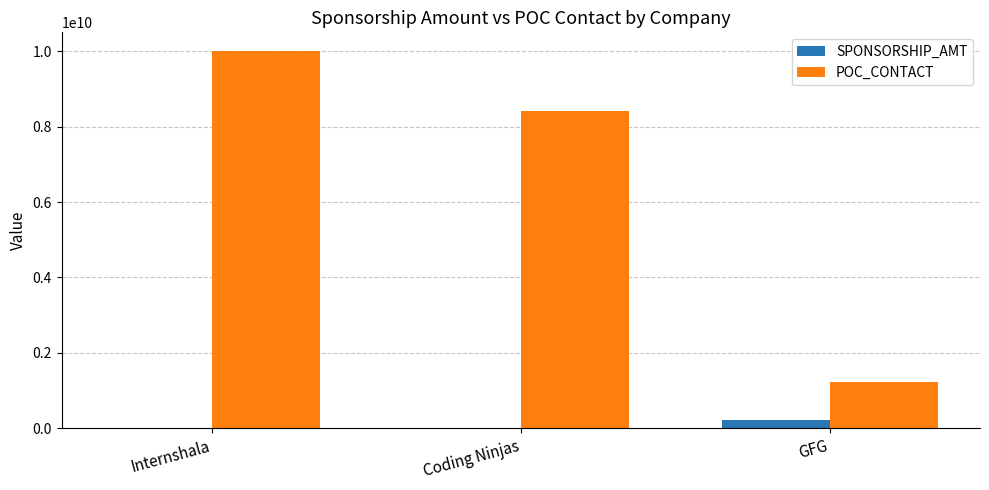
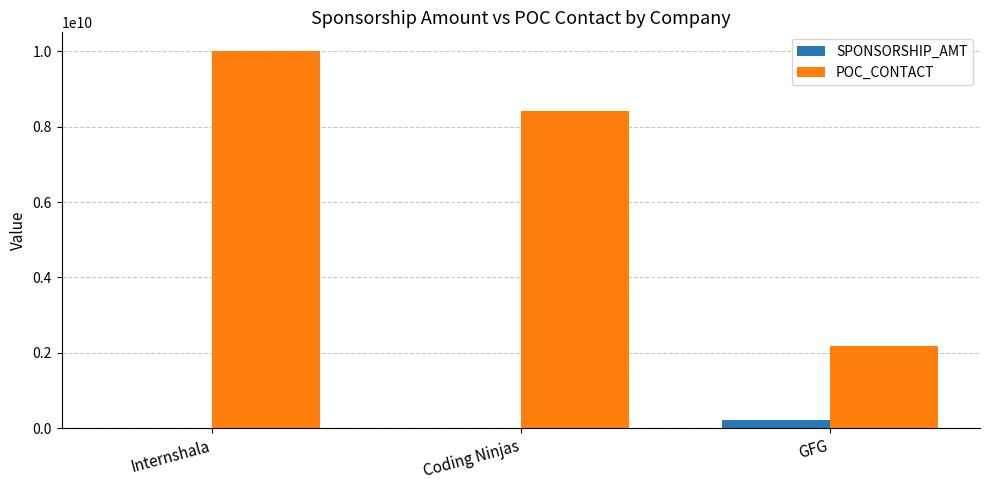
POC_CONTACT, GFG: 1200000000 -> 2200000000
